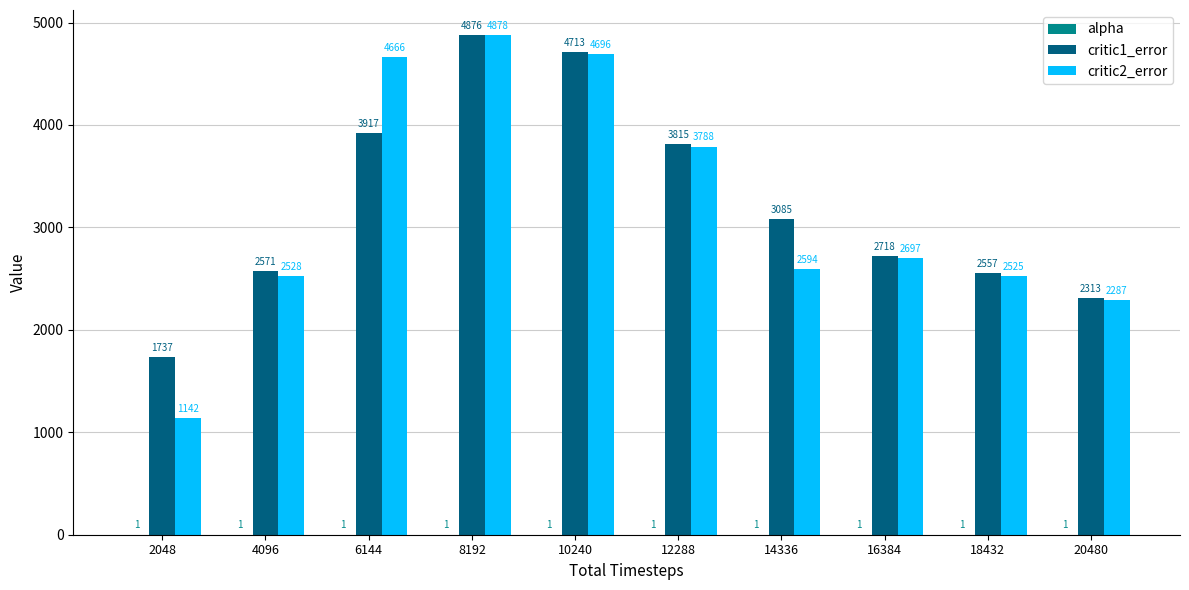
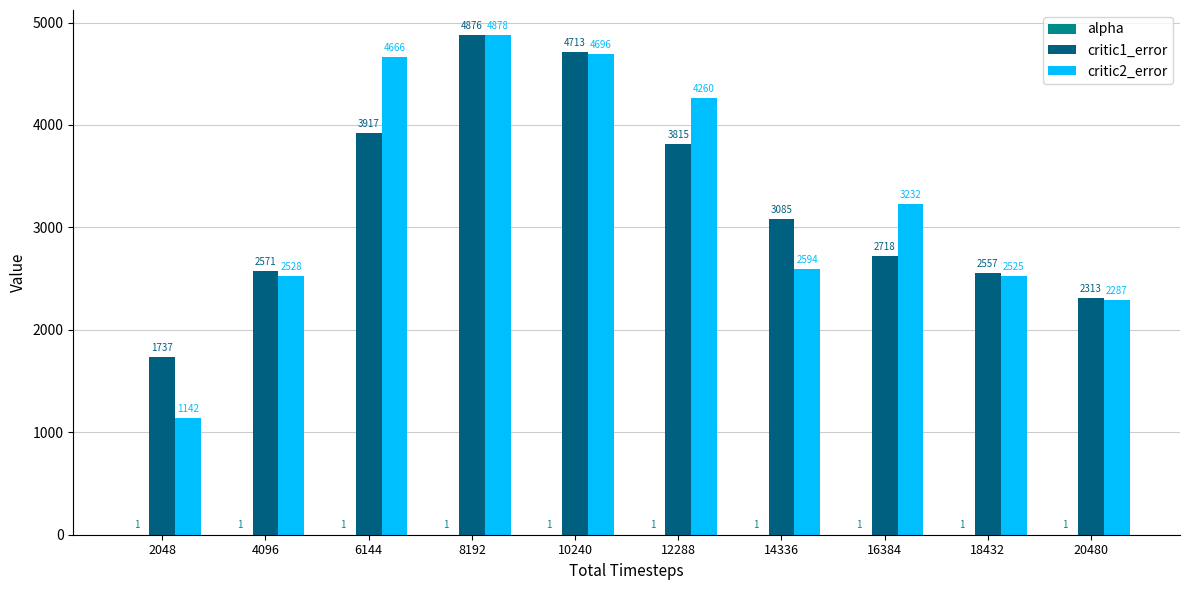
critic2_error, 12288: 3788 -> 4260
critic2_error, 16384: 2697 -> 3232
